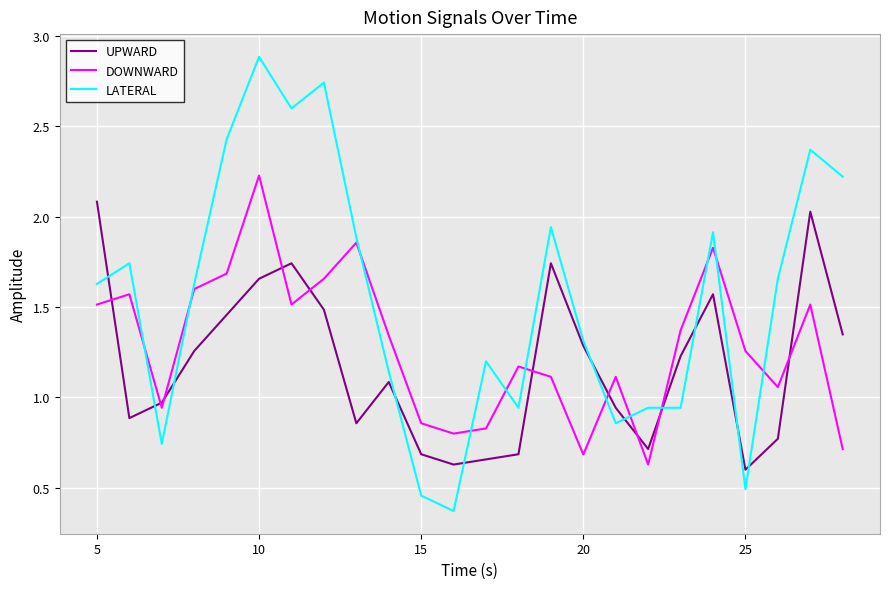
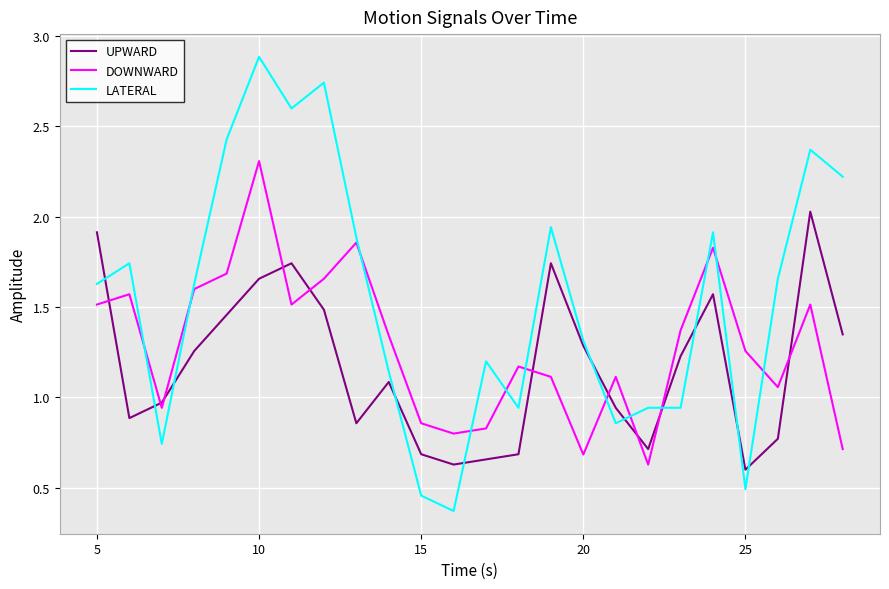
UPWARD, 5: 2.08 -> 1.91
DOWNWARD, 10: 2.23 -> 2.31
